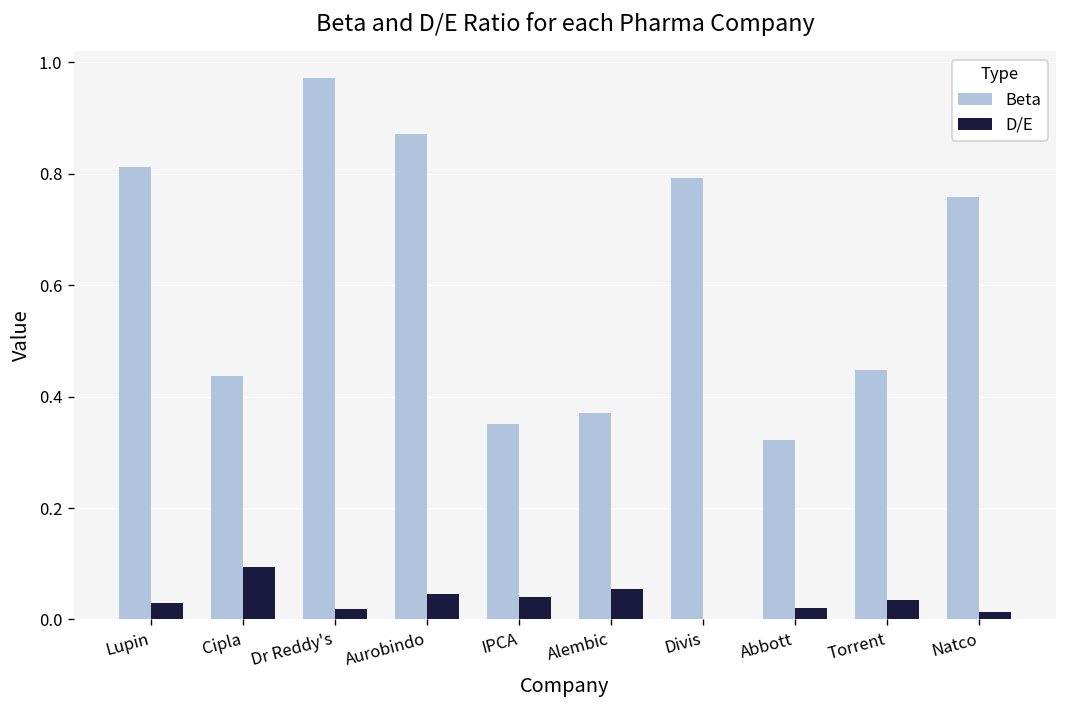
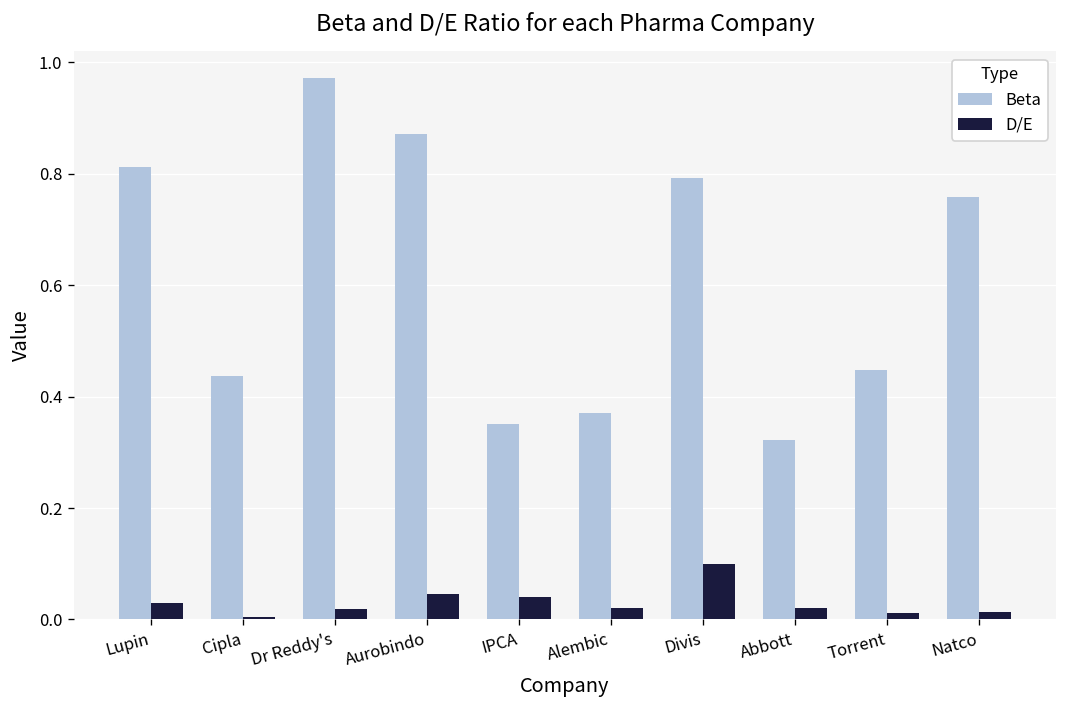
D/E, Cipla: 0.09 -> 0.00
D/E, Alembic: 0.06 -> 0.02
D/E, Divis: 0.0 -> 0.1
D/E, Torrent: 0.03 -> 0.01
